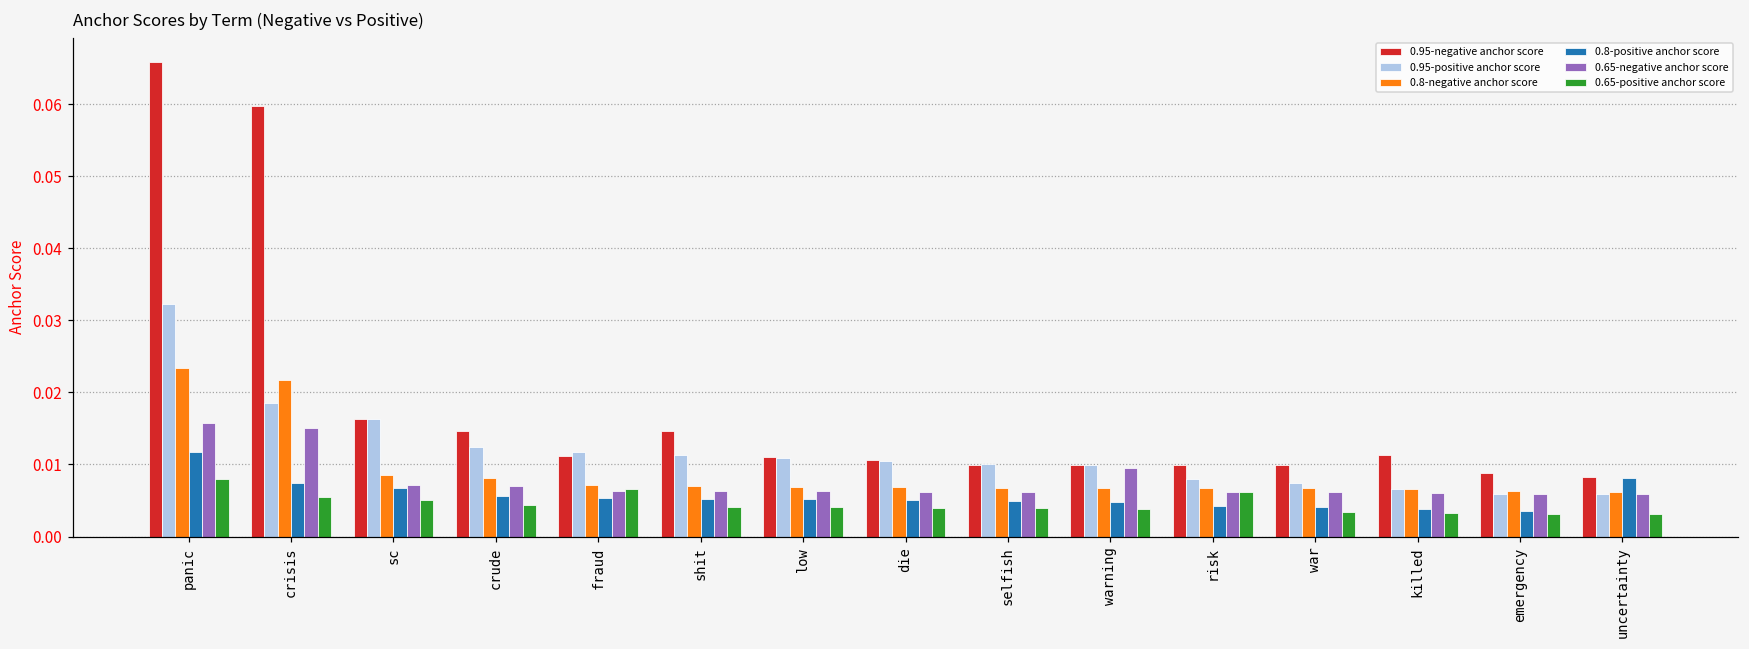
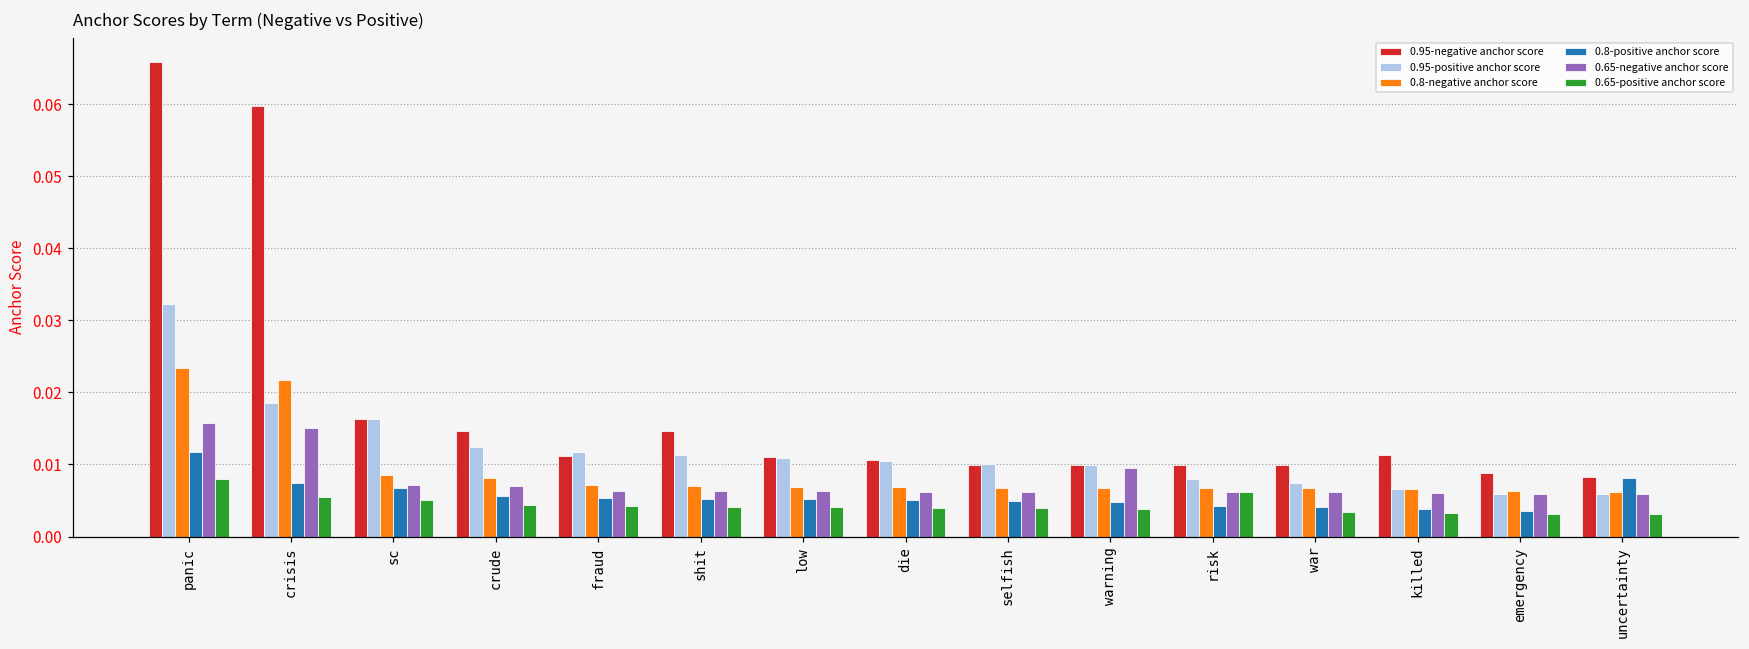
0.65-positive anchor score, fraud: 0.007 -> 0.004
